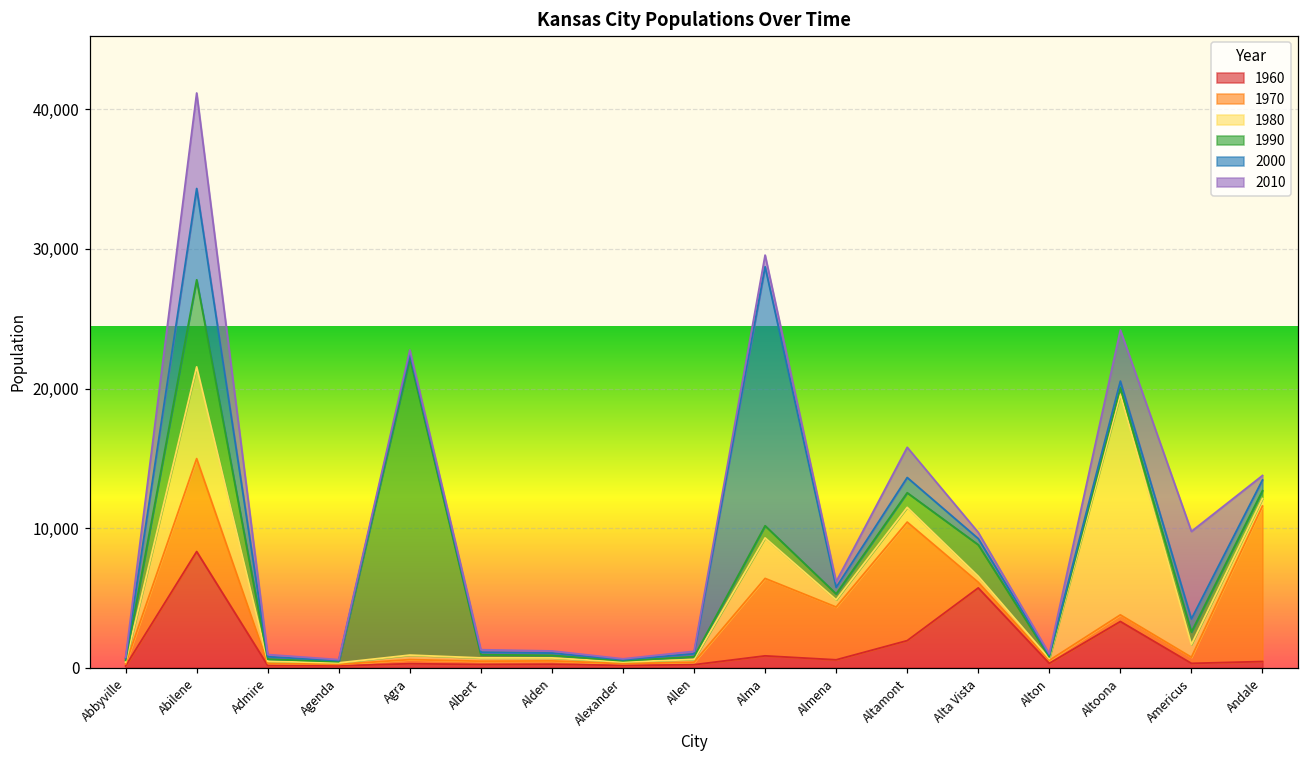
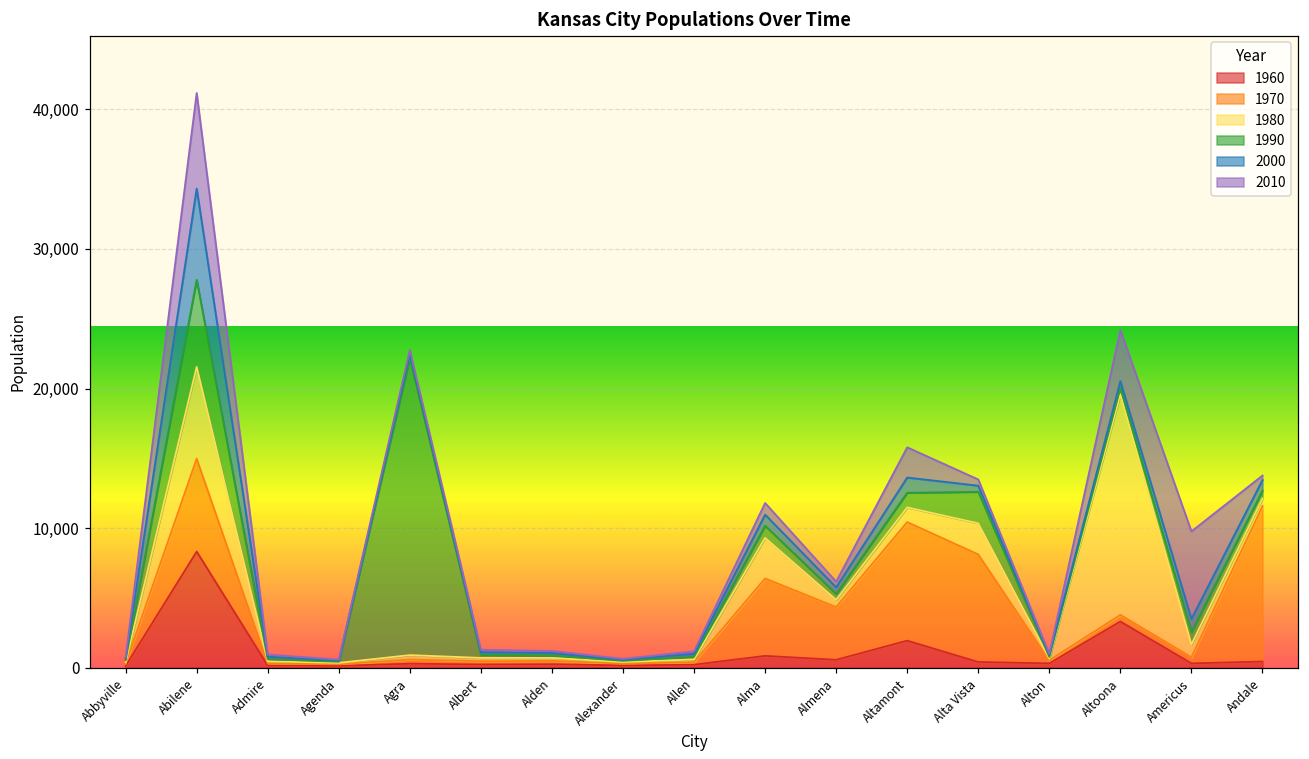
2000, Alma: 18,600 -> 800
1960, Alta Vista: 5,700 -> 400
1970, Alta Vista: 400 -> 7,700
1980, Alta Vista: 400 -> 2,200
